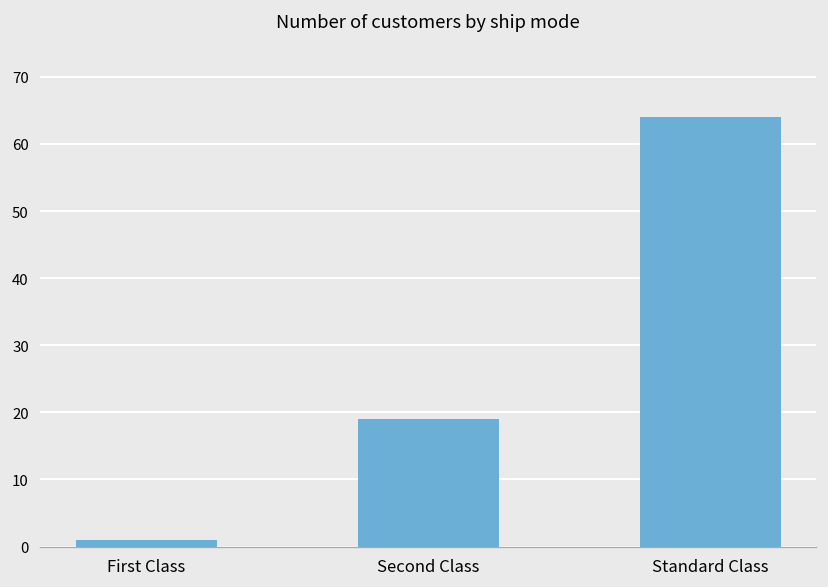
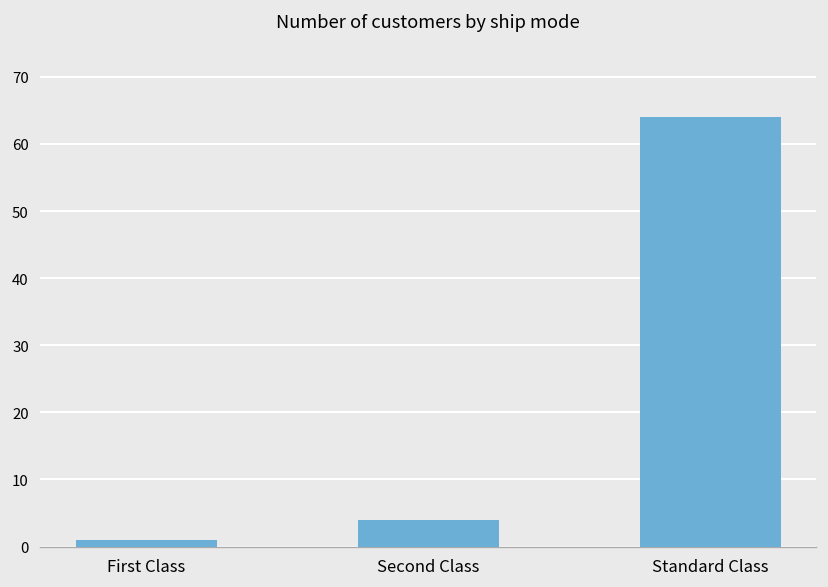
Second Class: 19 -> 4
